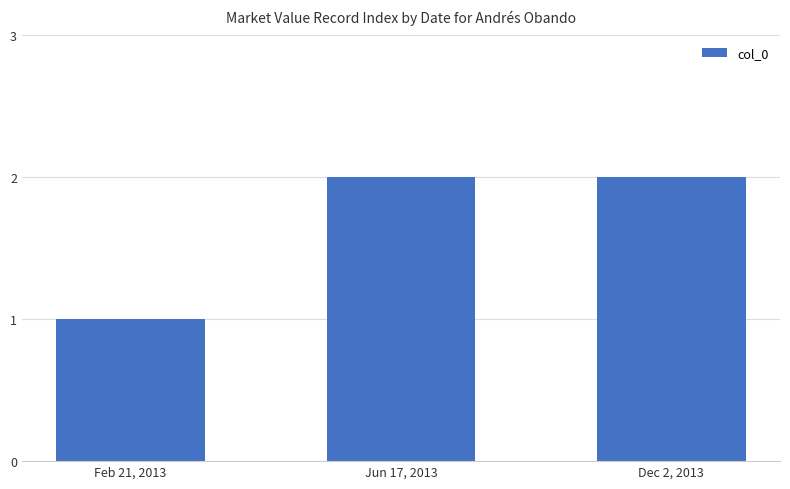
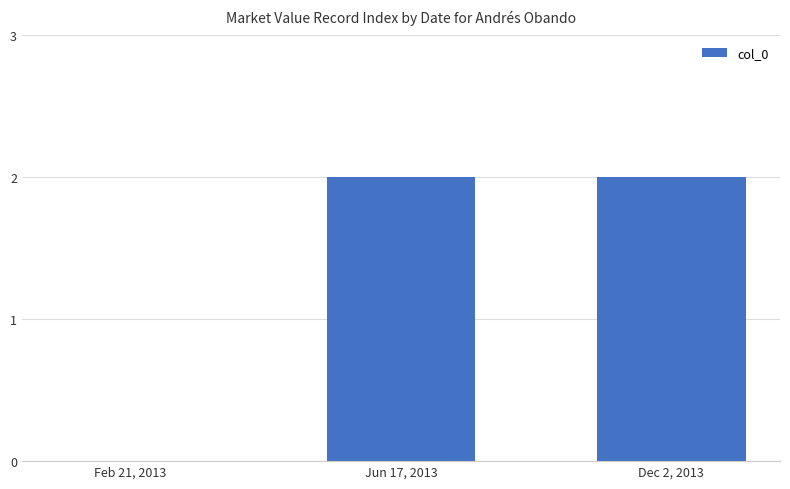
Feb 21, 2013: 1 -> 0
